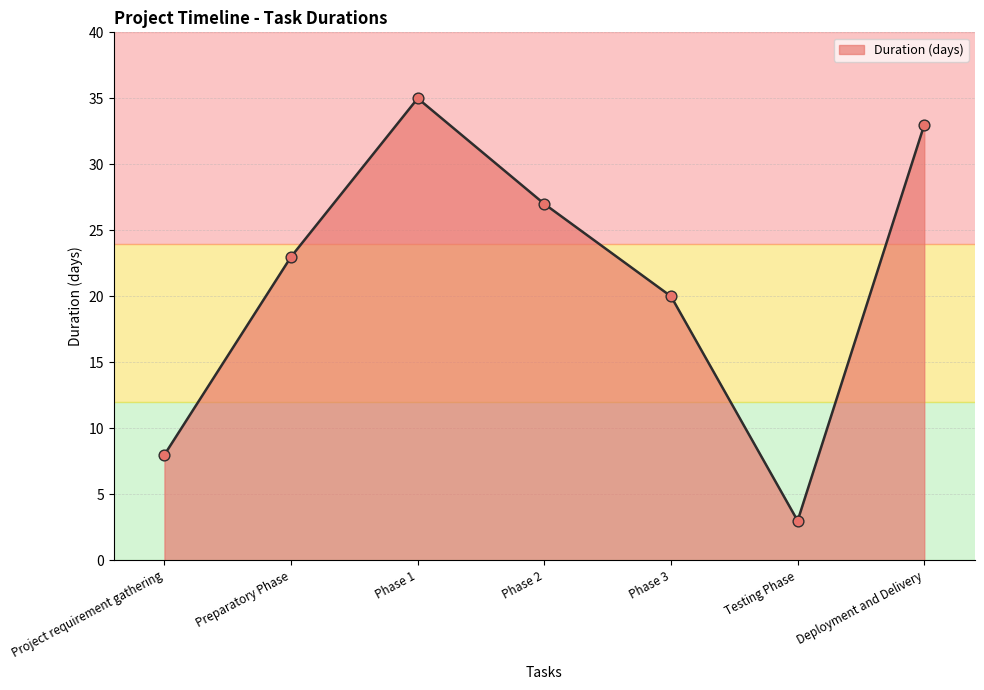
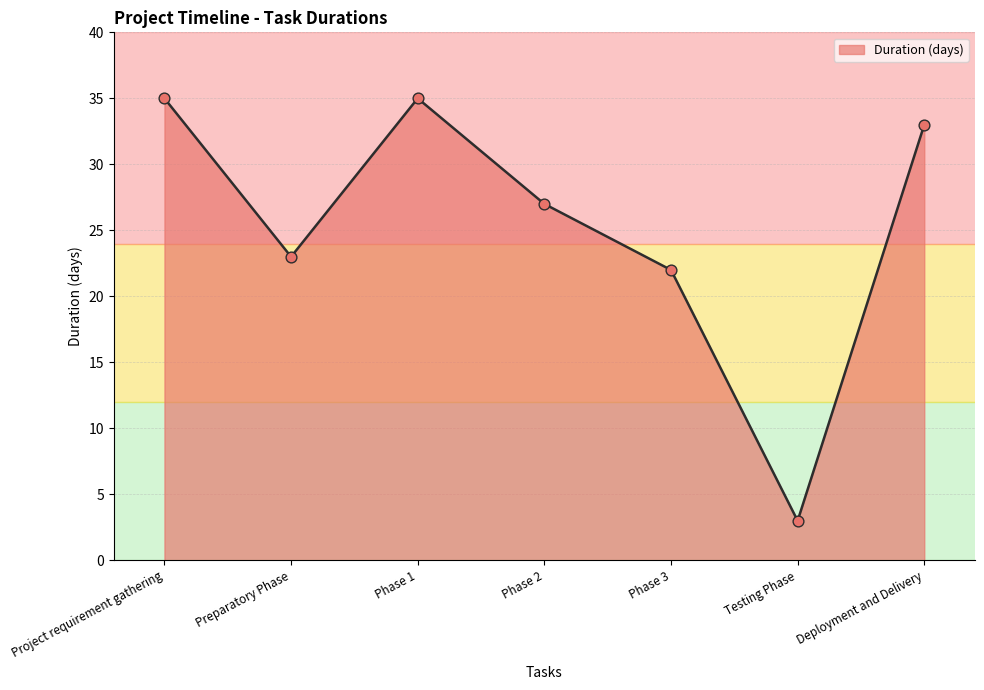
Project requirement gathering: 8 -> 35
Phase 3: 20 -> 22
